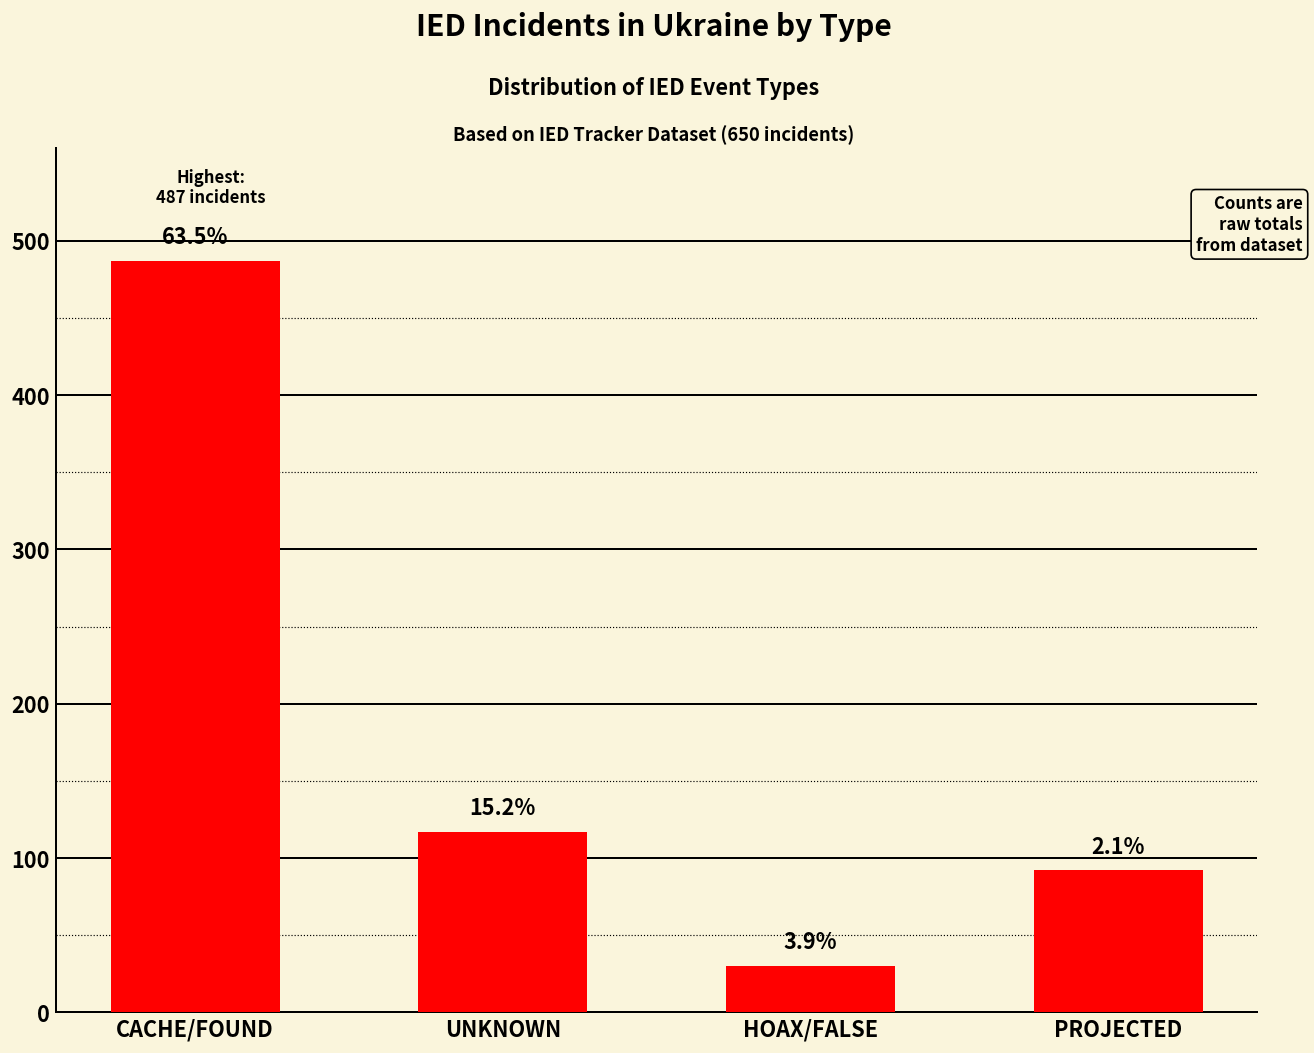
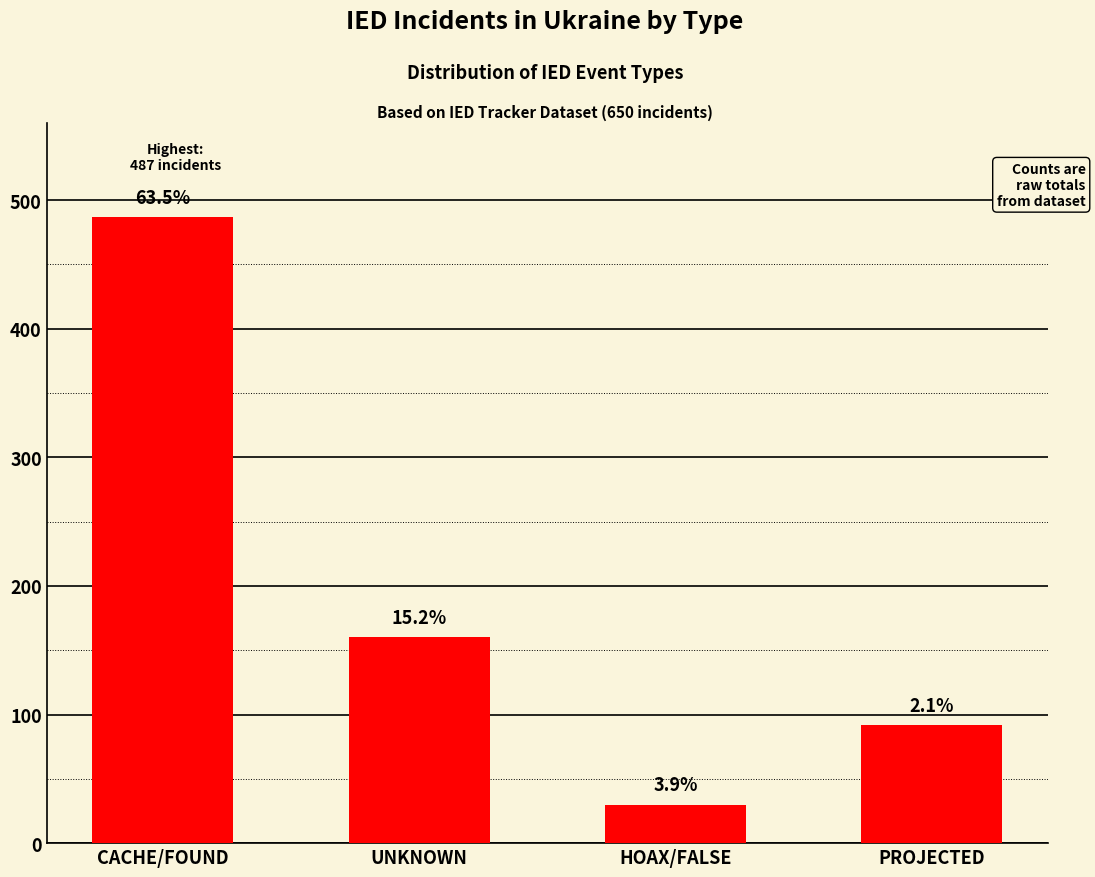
UNKNOWN: 117 -> 160
